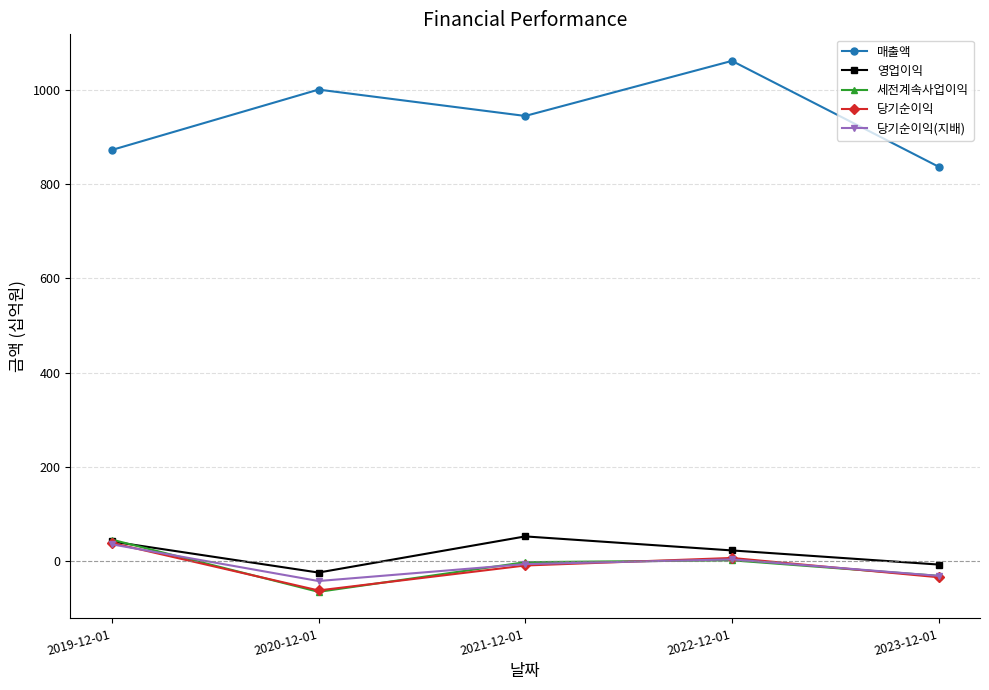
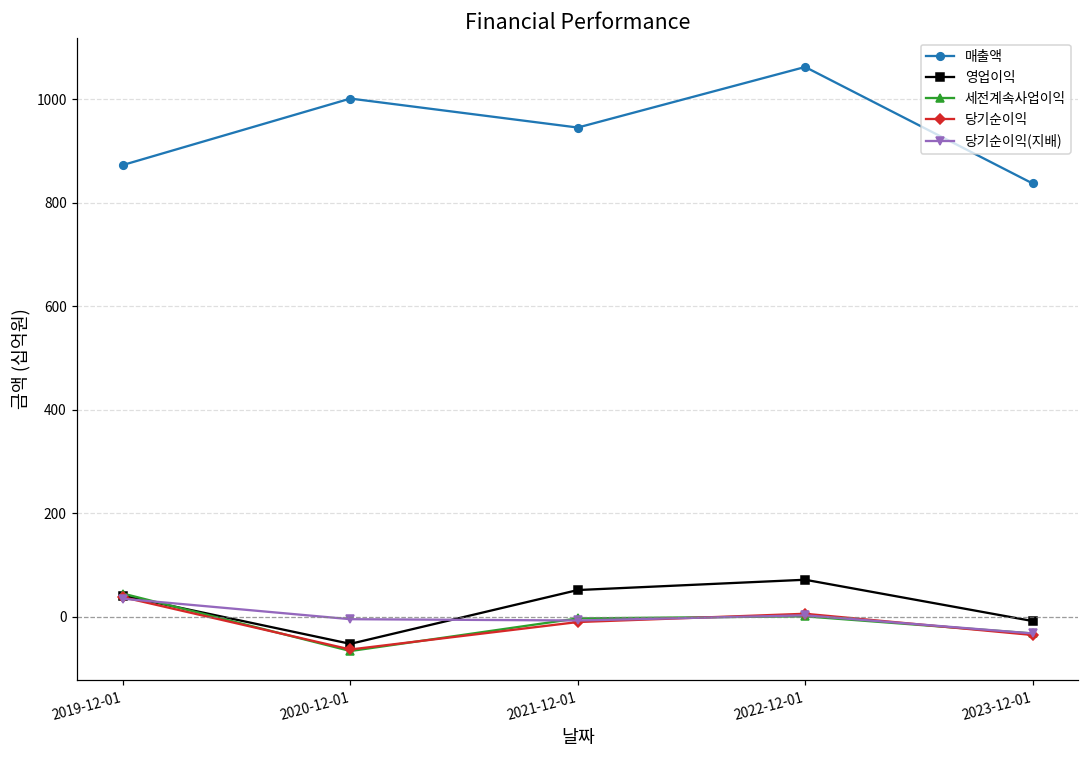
영업이익, 2020-12-01: -30 -> -50
당기순이익(지배), 2020-12-01: -40 -> 0
영업이익, 2022-12-01: 20 -> 70
